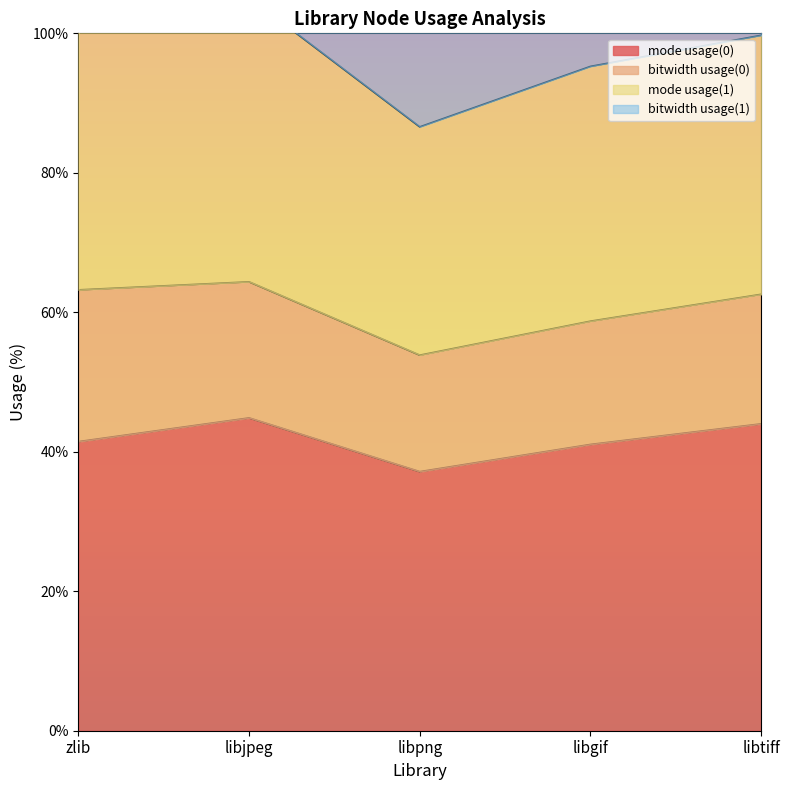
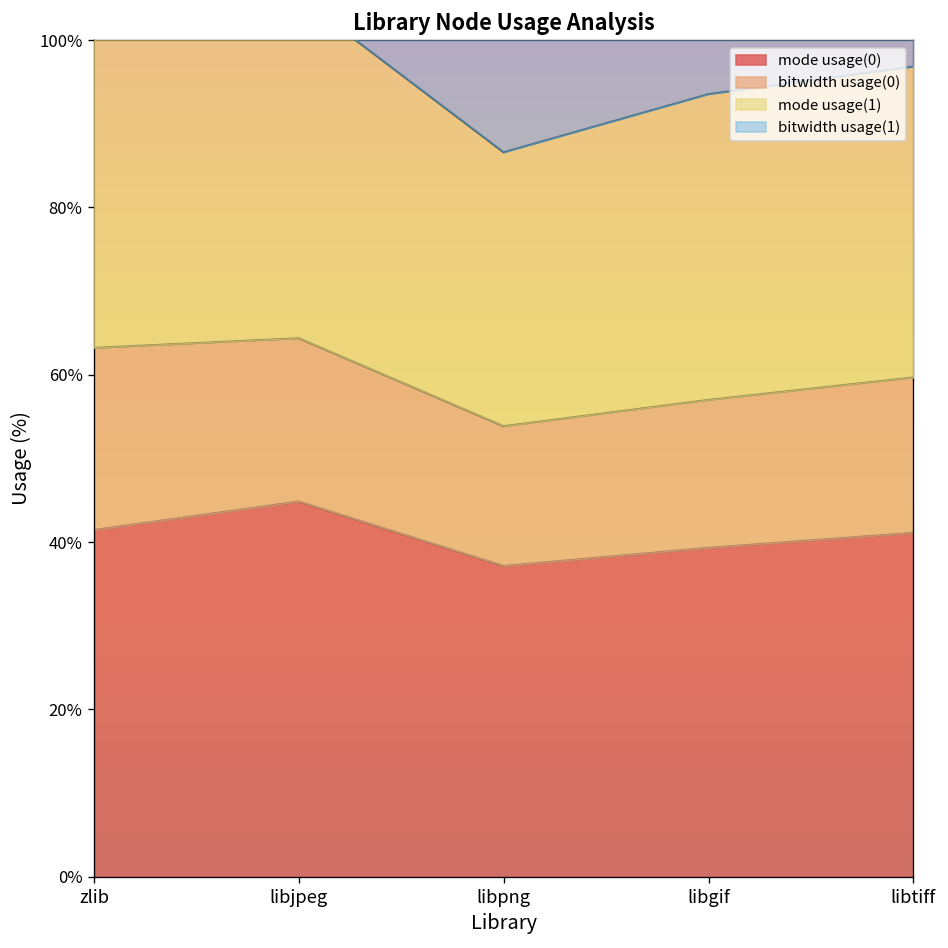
mode usage(0), libgif: 41% -> 39%
mode usage(0), libtiff: 44% -> 41%
